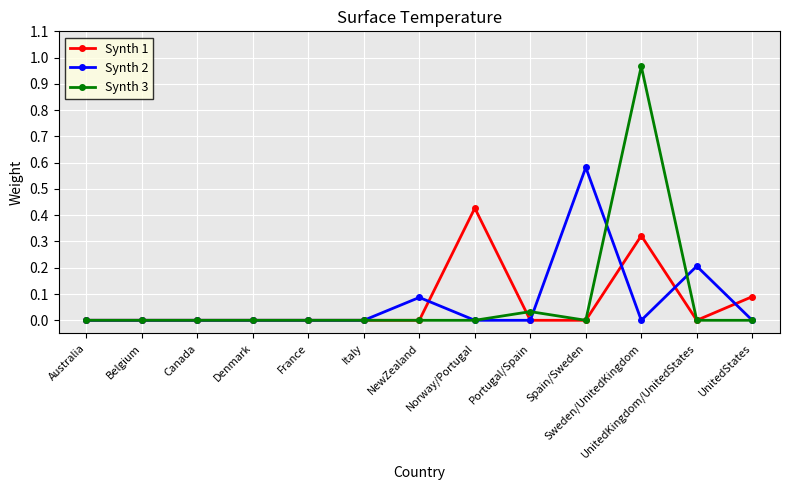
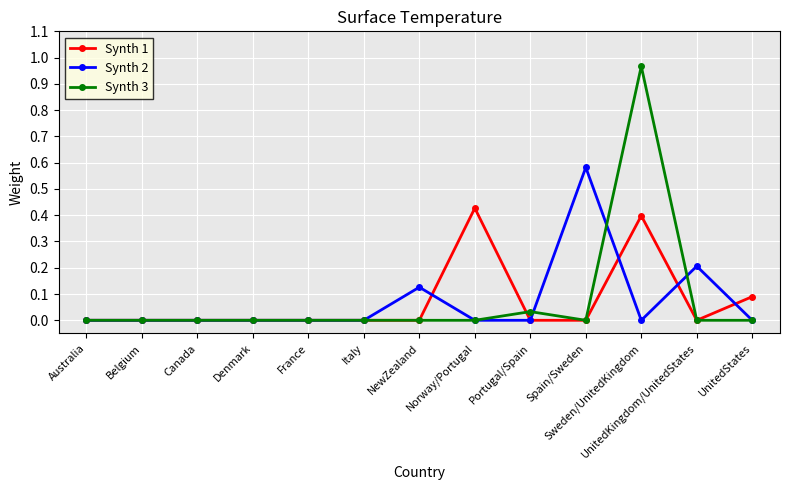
Synth 2, NewZealand: 0.09 -> 0.13
Synth 1, Sweden/UnitedKingdom: 0.32 -> 0.40
